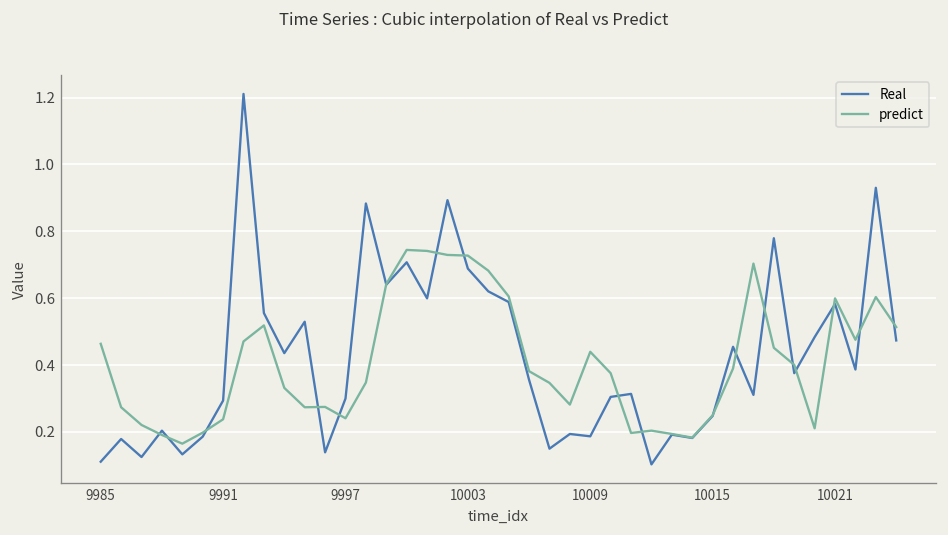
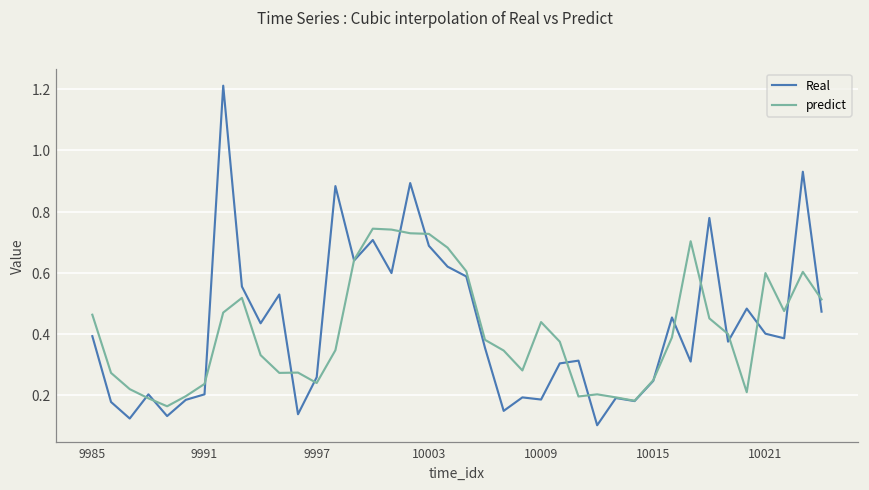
Real, 9985: 0.11 -> 0.39
Real, 9991: 0.29 -> 0.20
Real, 9997: 0.30 -> 0.26
Real, 10021: 0.58 -> 0.40
